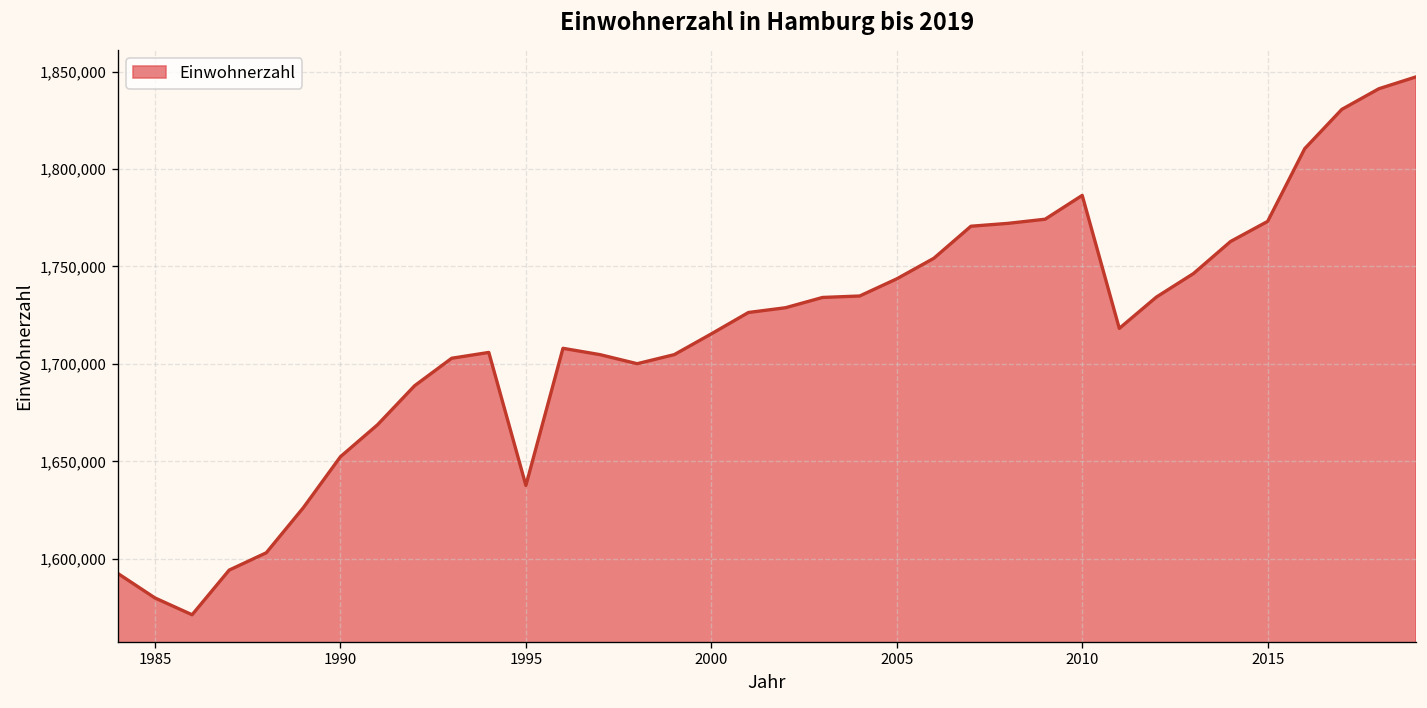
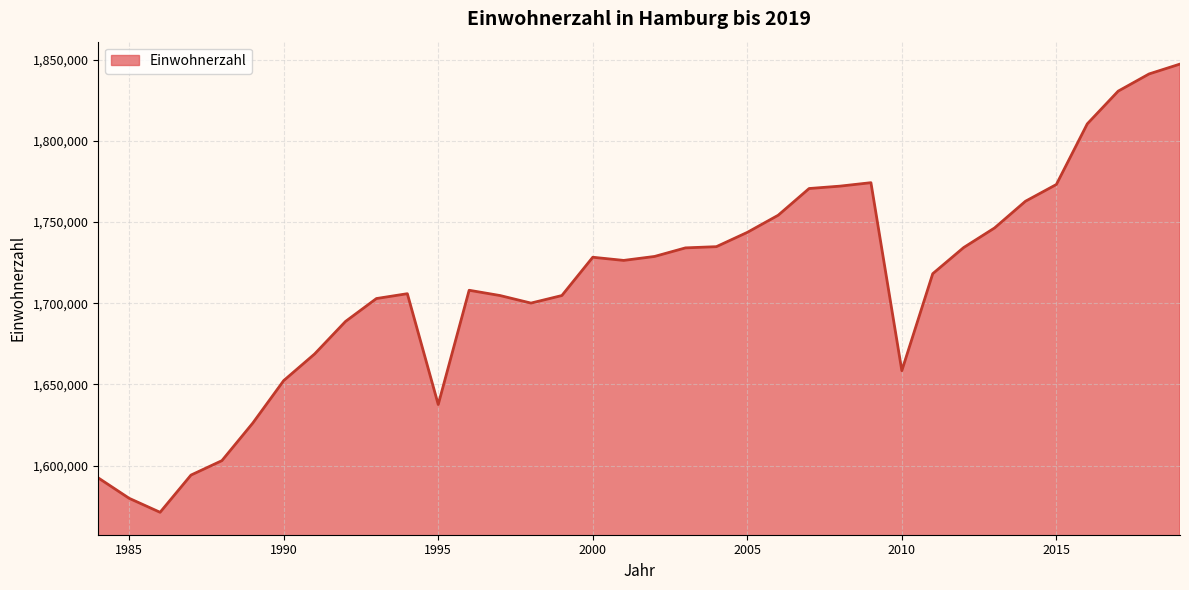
2000: 1,715,000 -> 1,728,000
2010: 1,786,000 -> 1,658,000
